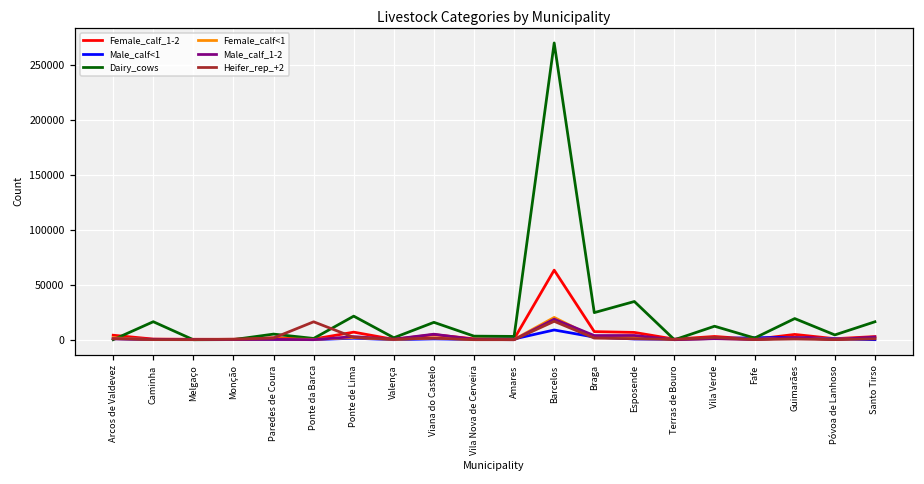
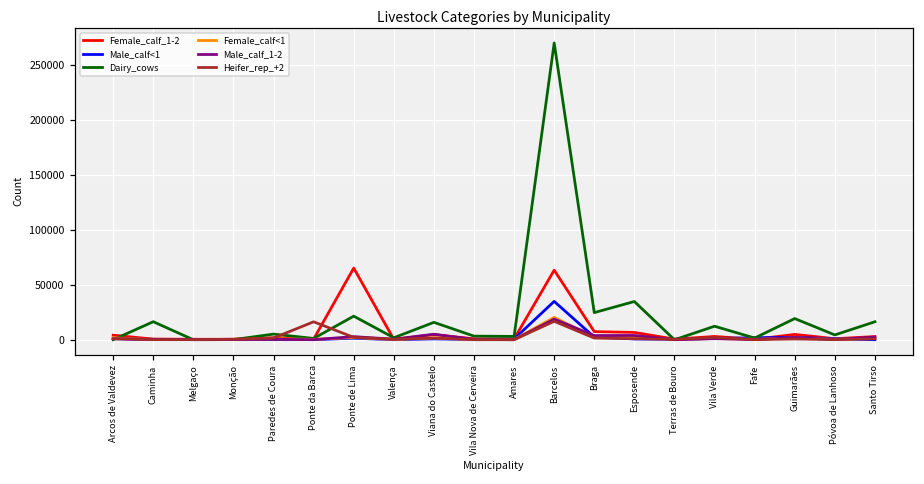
Female_calf_1-2, Ponte de Lima: 7000 -> 65000
Male_calf<1, Barcelos: 9000 -> 35000
